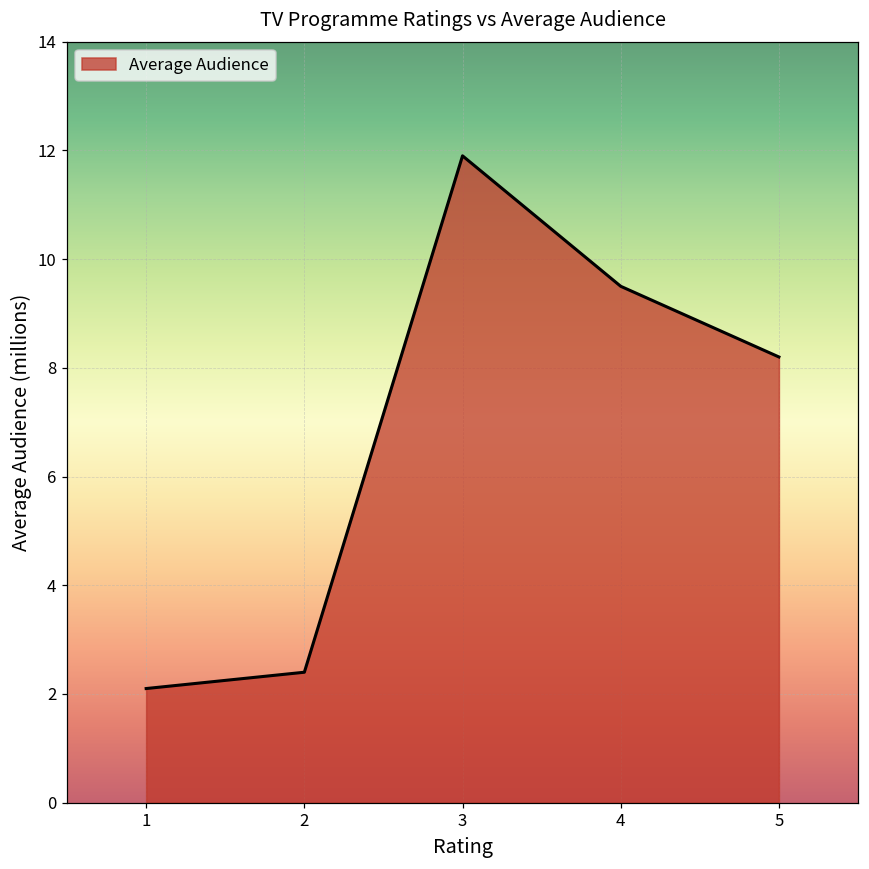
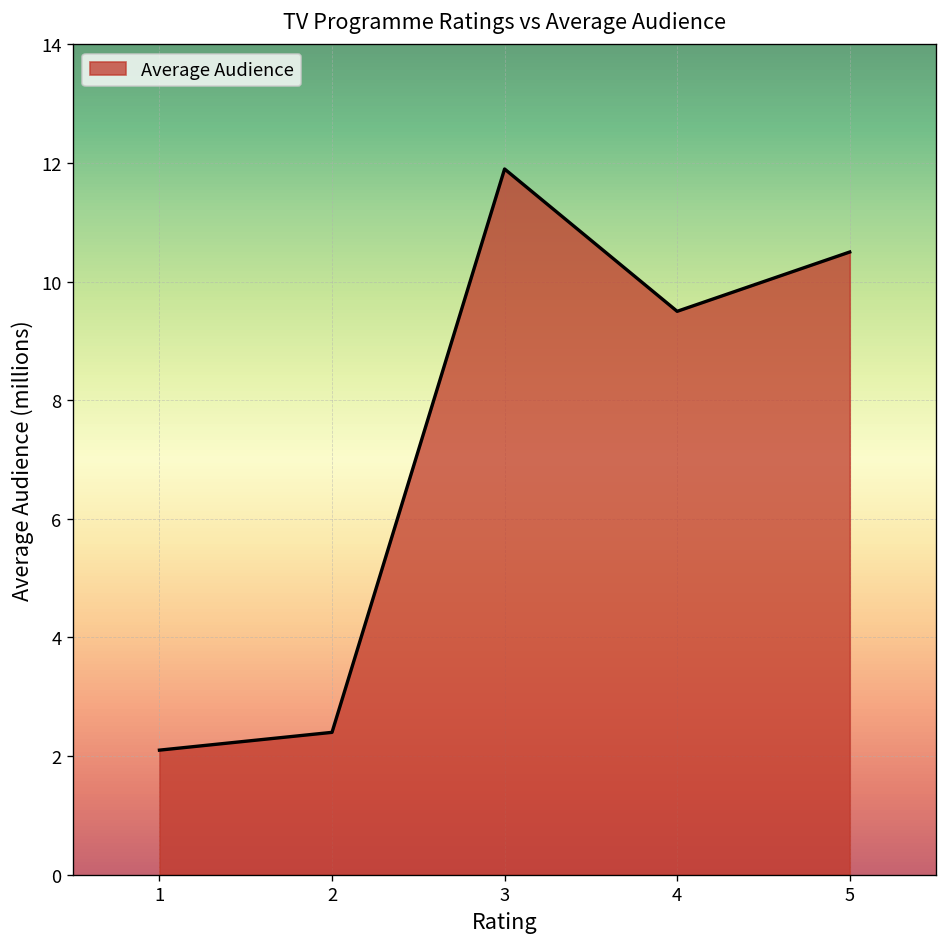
5: 8.2 -> 10.5
